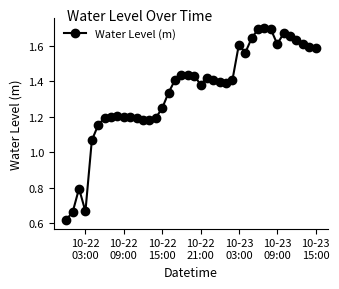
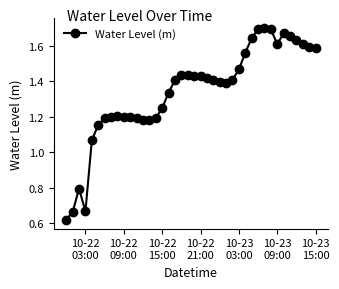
10-22 21:00: 1.38 -> 1.43
10-23 03:00: 1.61 -> 1.47
